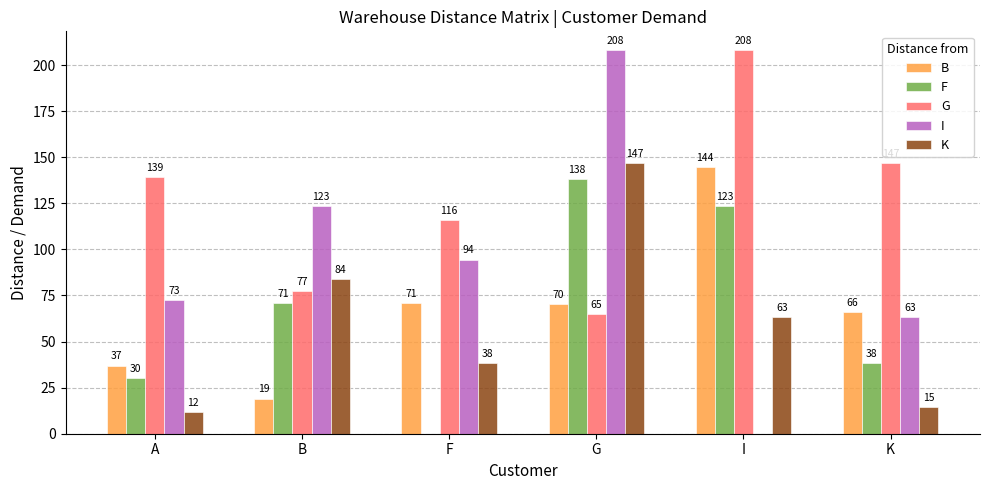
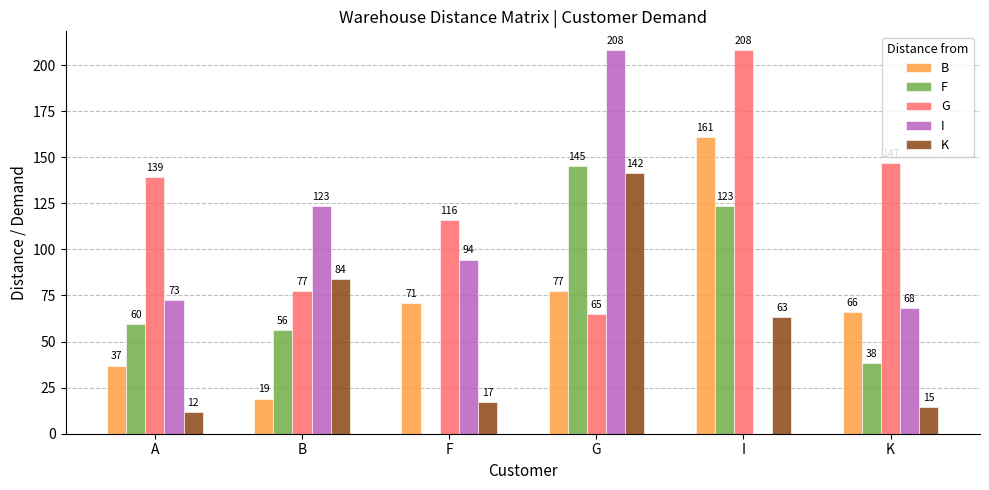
F, A: 30 -> 60
F, B: 71 -> 56
K, F: 38 -> 17
B, G: 70 -> 77
F, G: 138 -> 145
K, G: 147 -> 142
B, I: 144 -> 161
I, K: 63 -> 68
